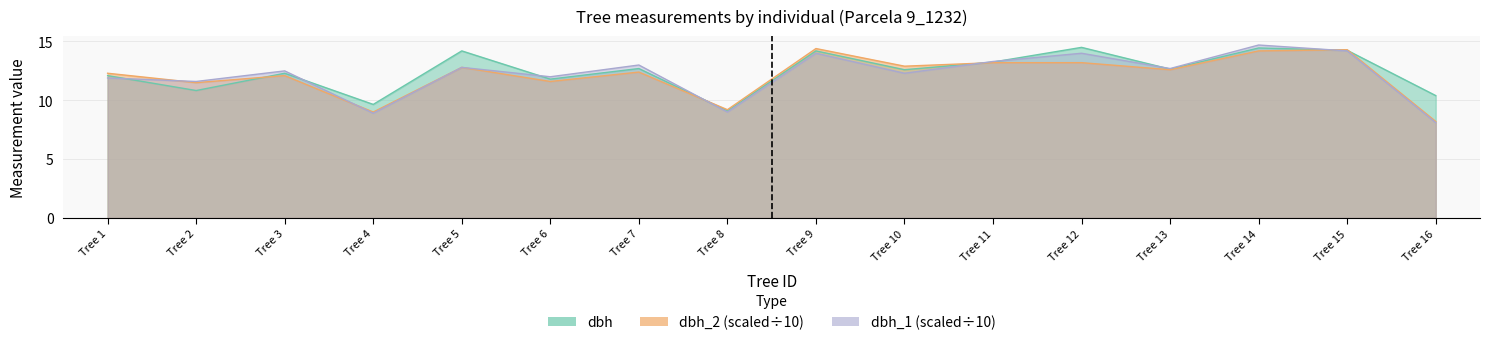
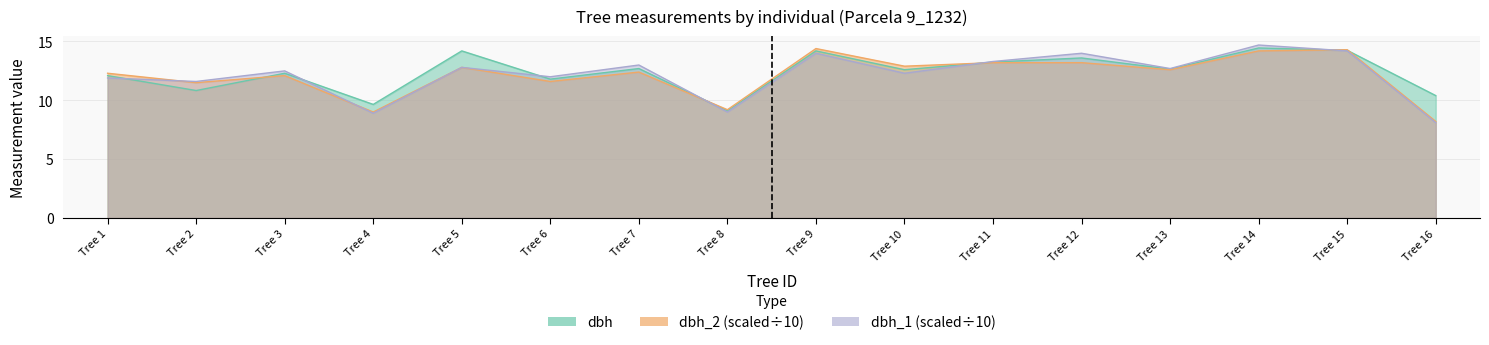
dbh, Tree 12: 14.5 -> 13.6
